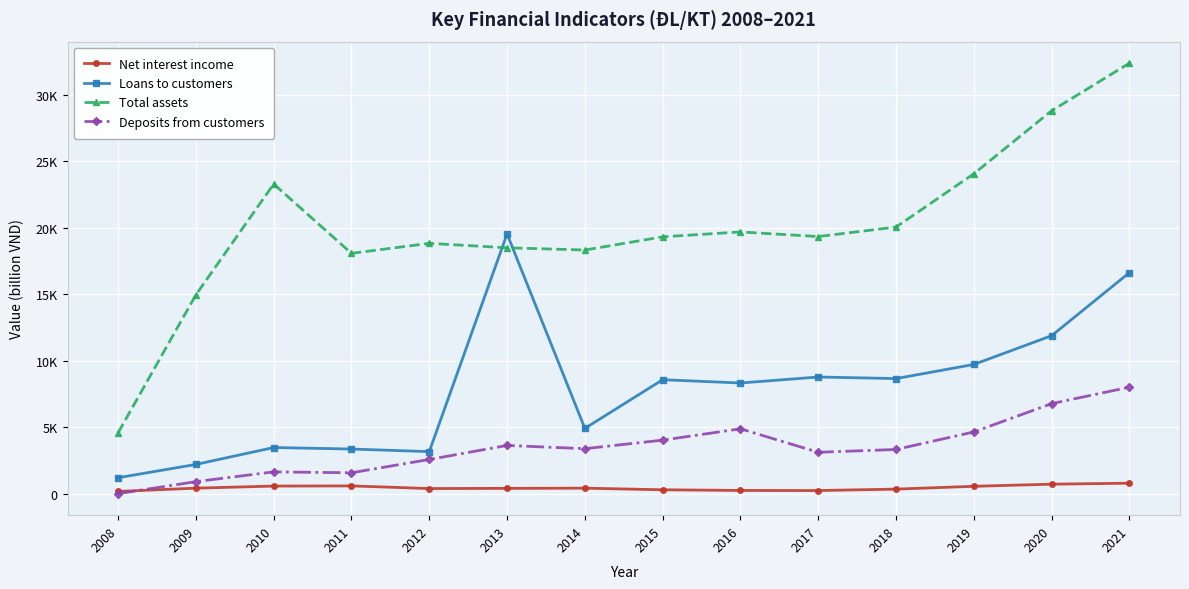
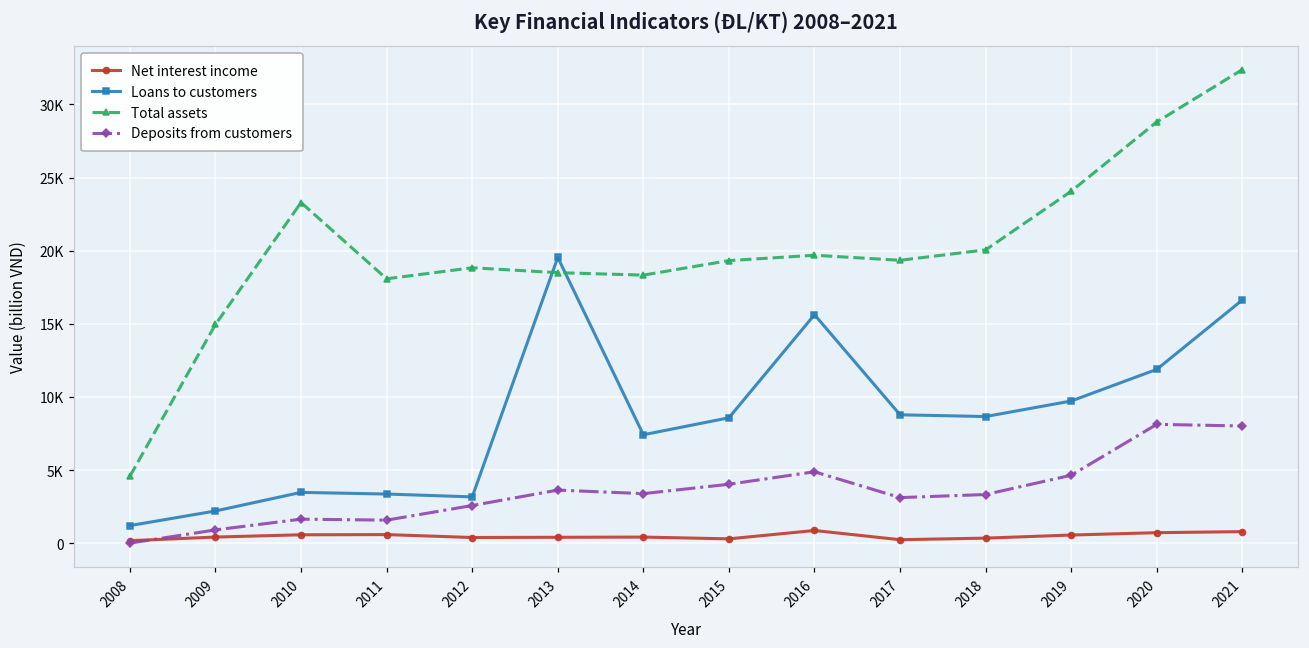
Loans to customers, 2014: 4900 -> 7400
Net interest income, 2016: 200 -> 900
Loans to customers, 2016: 8300 -> 15600
Deposits from customers, 2020: 6800 -> 8100
